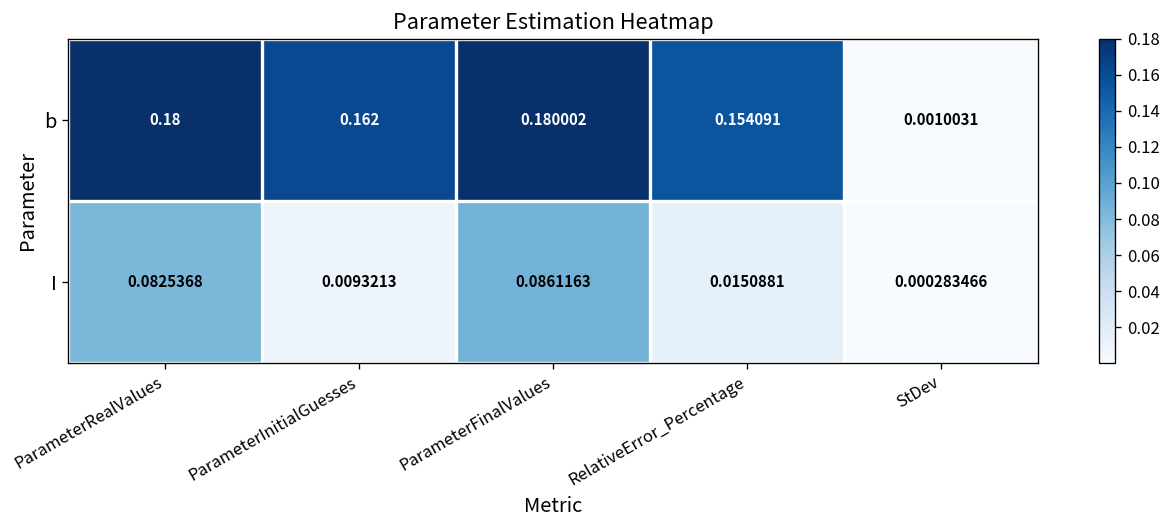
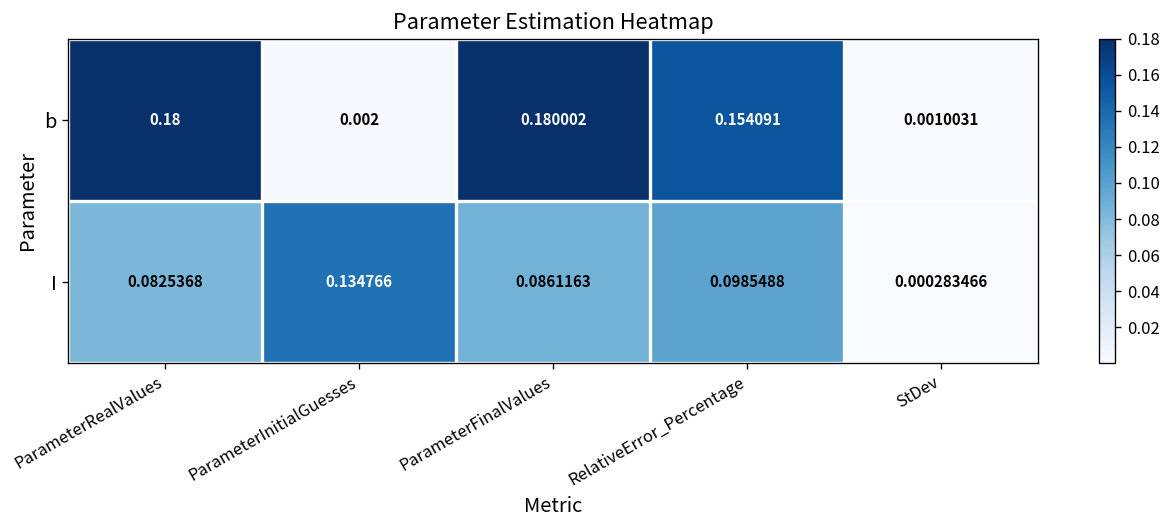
b, ParameterInitialGuesses: 0.162 -> 0.002
I, ParameterInitialGuesses: 0.0093213 -> 0.134766
I, RelativeError_Percentage: 0.0150881 -> 0.0985488
